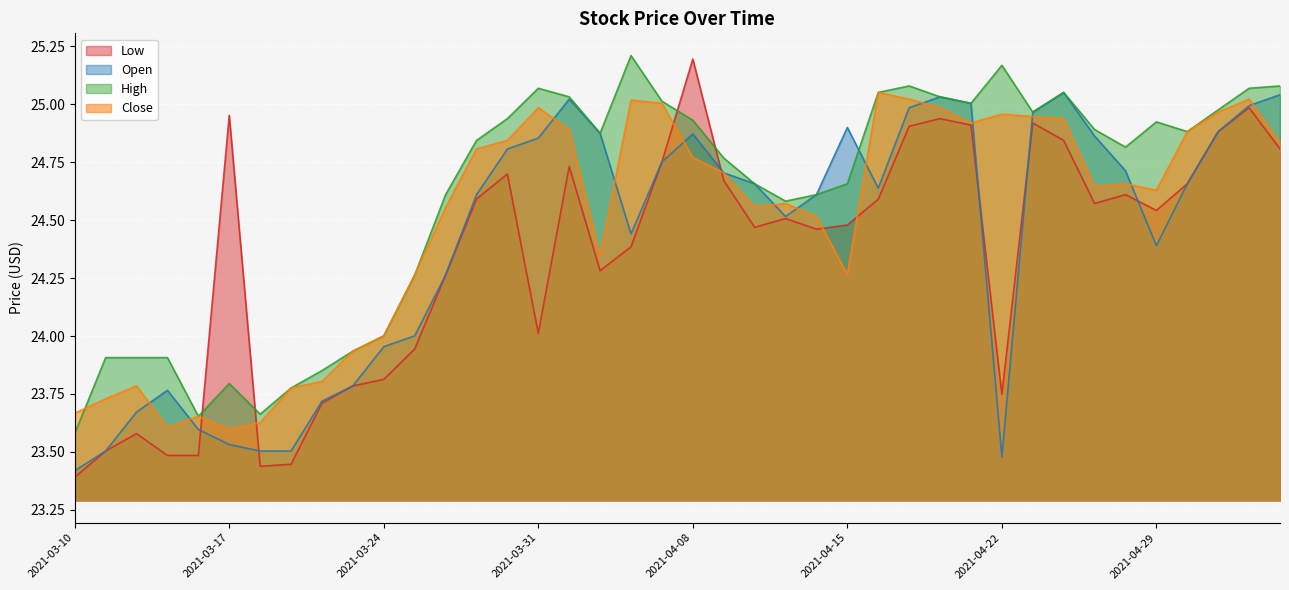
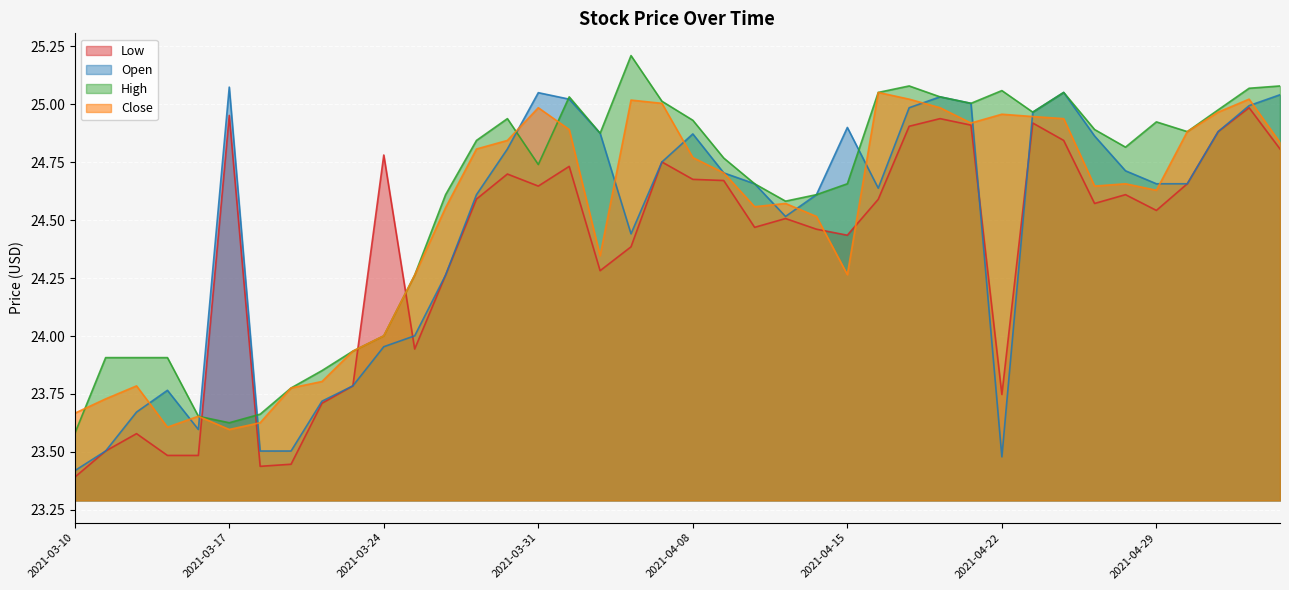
Open, 2021-03-17: 23.53 -> 25.07
High, 2021-03-17: 23.80 -> 23.63
Low, 2021-03-24: 23.81 -> 24.78
Low, 2021-03-31: 24.01 -> 24.65
Open, 2021-03-31: 24.85 -> 25.05
High, 2021-03-31: 25.07 -> 24.74
Low, 2021-04-08: 25.20 -> 24.68
Low, 2021-04-15: 24.48 -> 24.44
High, 2021-04-22: 25.17 -> 25.06
Open, 2021-04-29: 24.39 -> 24.66
